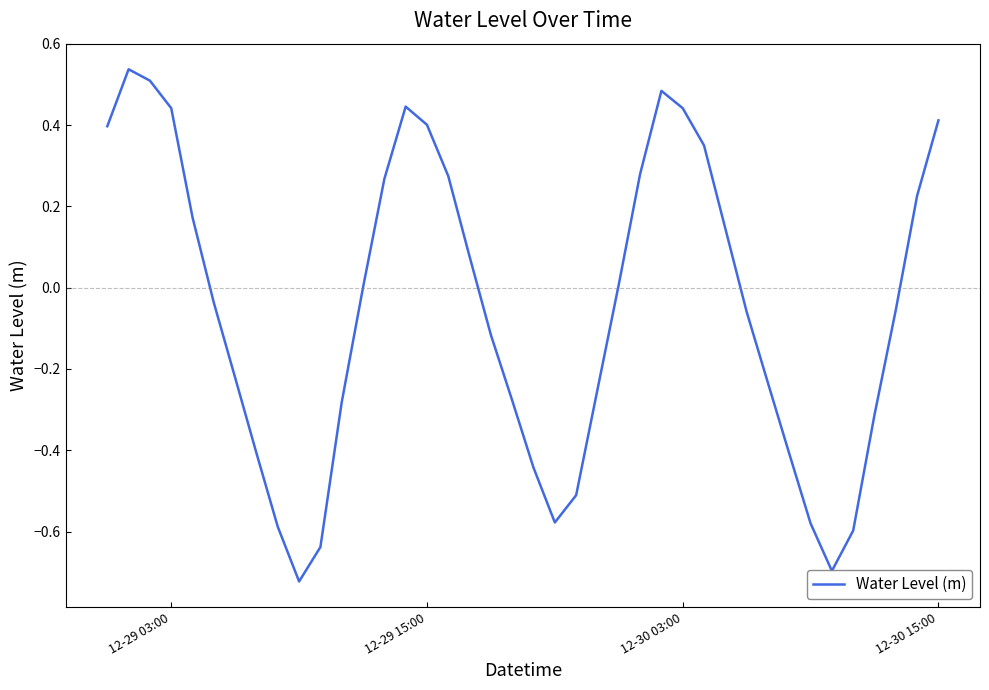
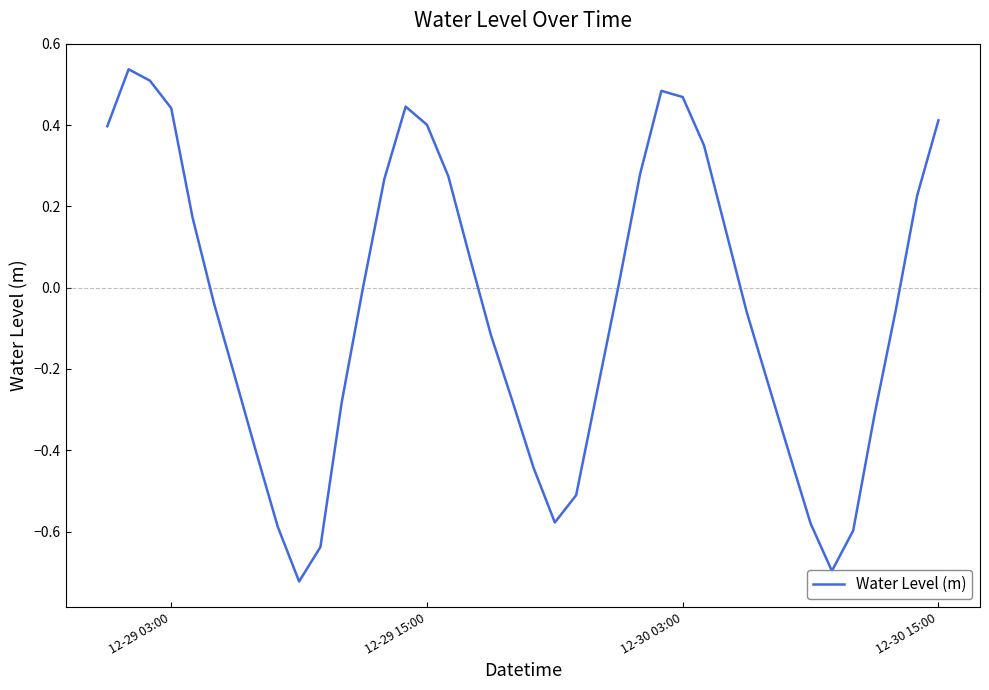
12-30 03:00: 0.44 -> 0.47
